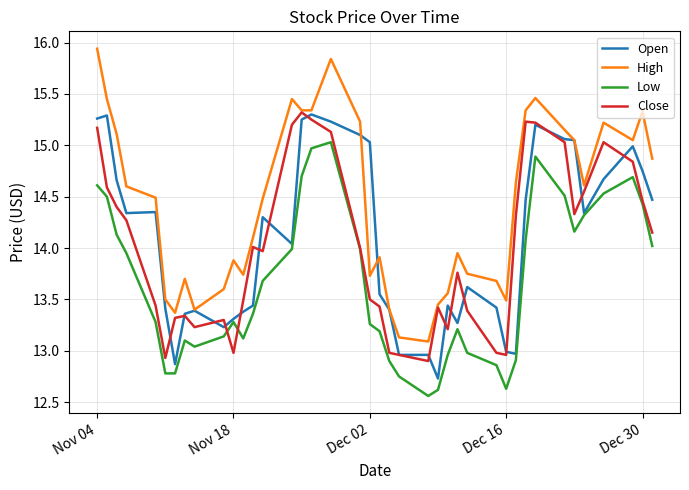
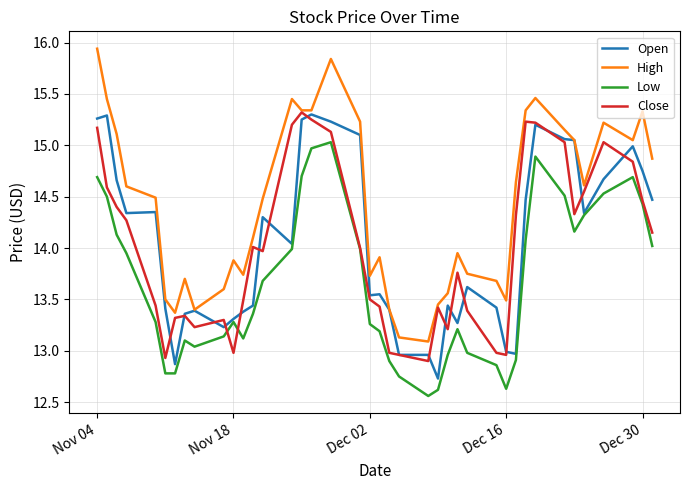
Low, Nov 04: 14.61 -> 14.69
Open, Dec 02: 15.03 -> 13.54
